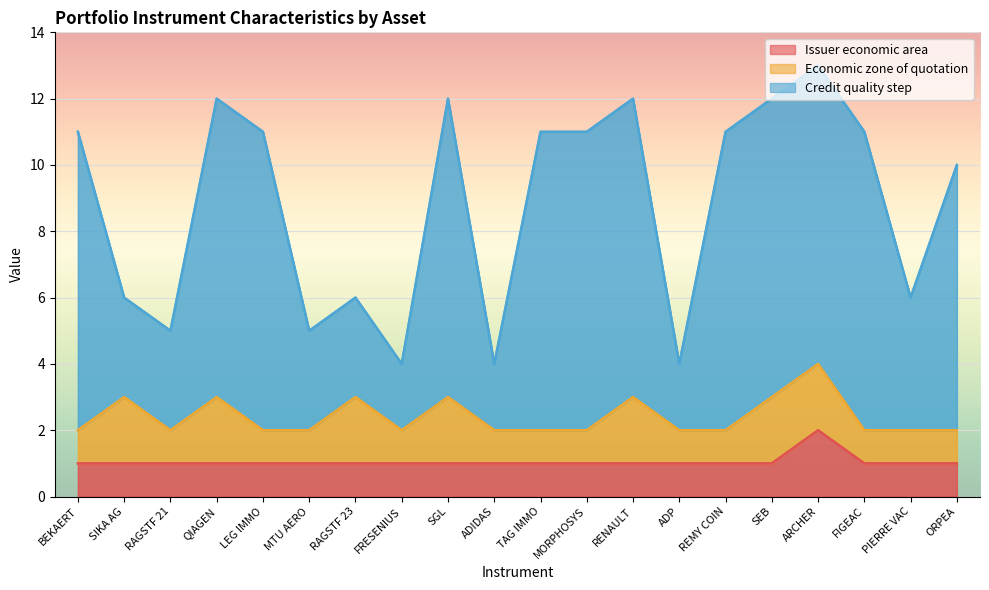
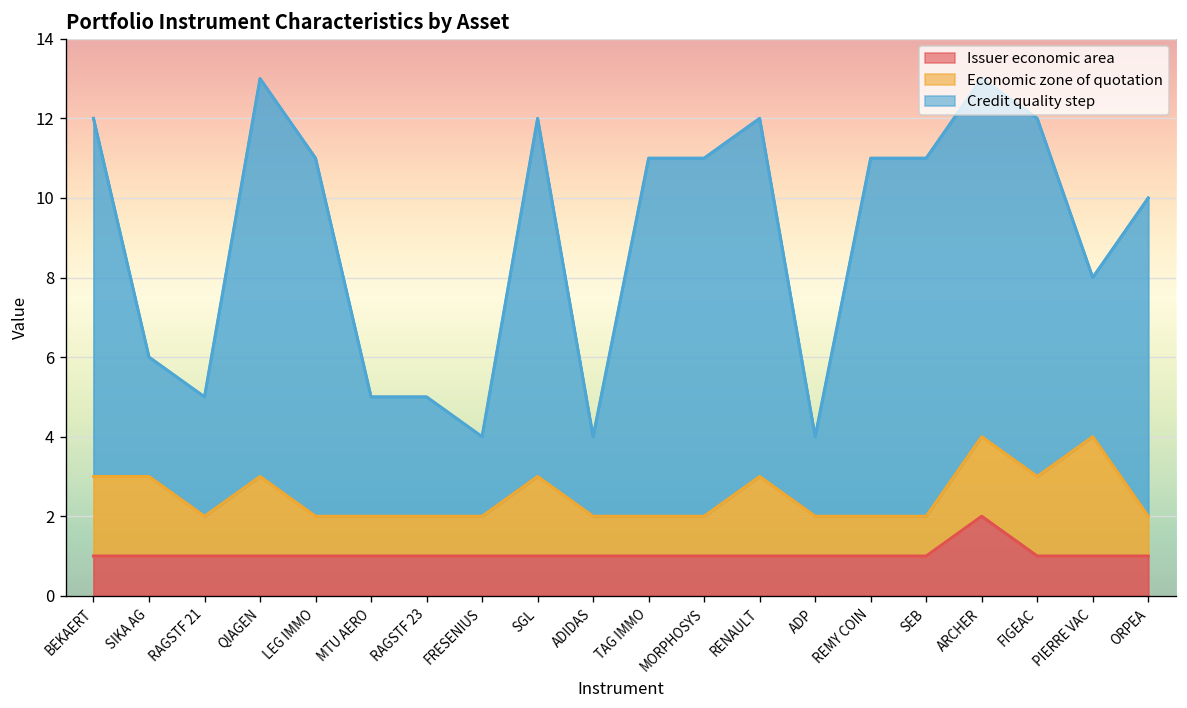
Economic zone of quotation, BEKAERT: 1 -> 2
Credit quality step, QIAGEN: 9 -> 10
Economic zone of quotation, RAGSTF 23: 2 -> 1
Economic zone of quotation, SEB: 2 -> 1
Economic zone of quotation, FIGEAC: 1 -> 2
Economic zone of quotation, PIERRE VAC: 1 -> 3
